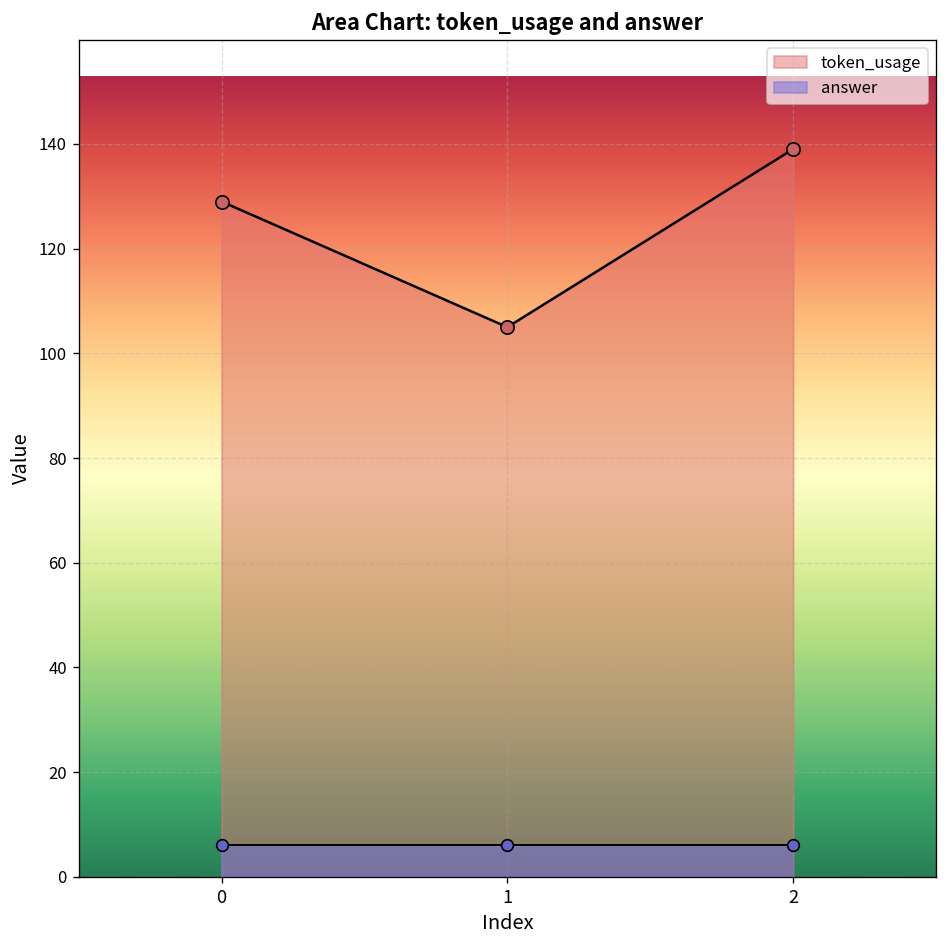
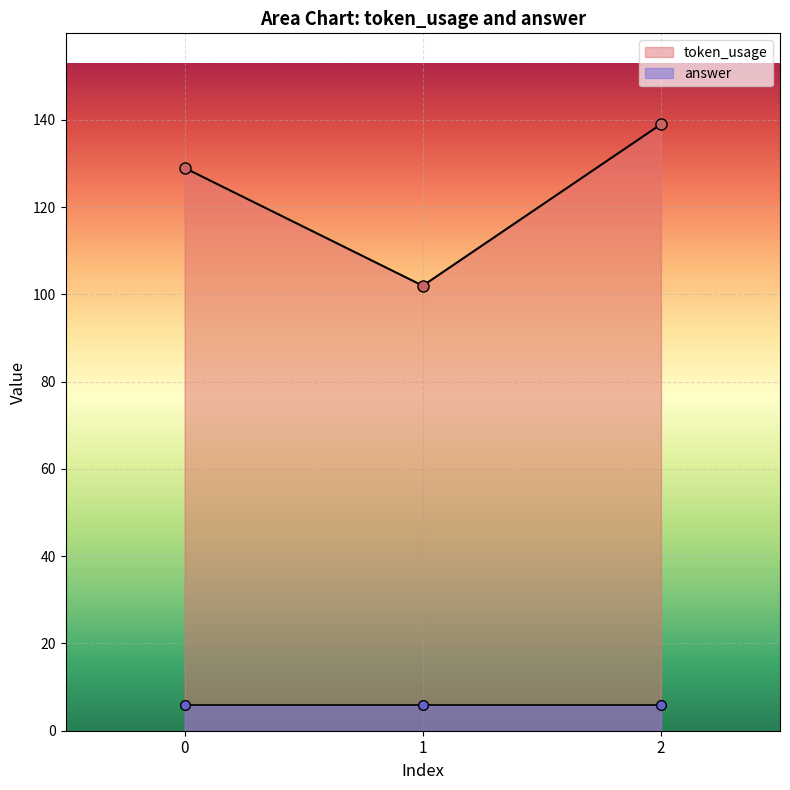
token_usage, 1: 105 -> 102
